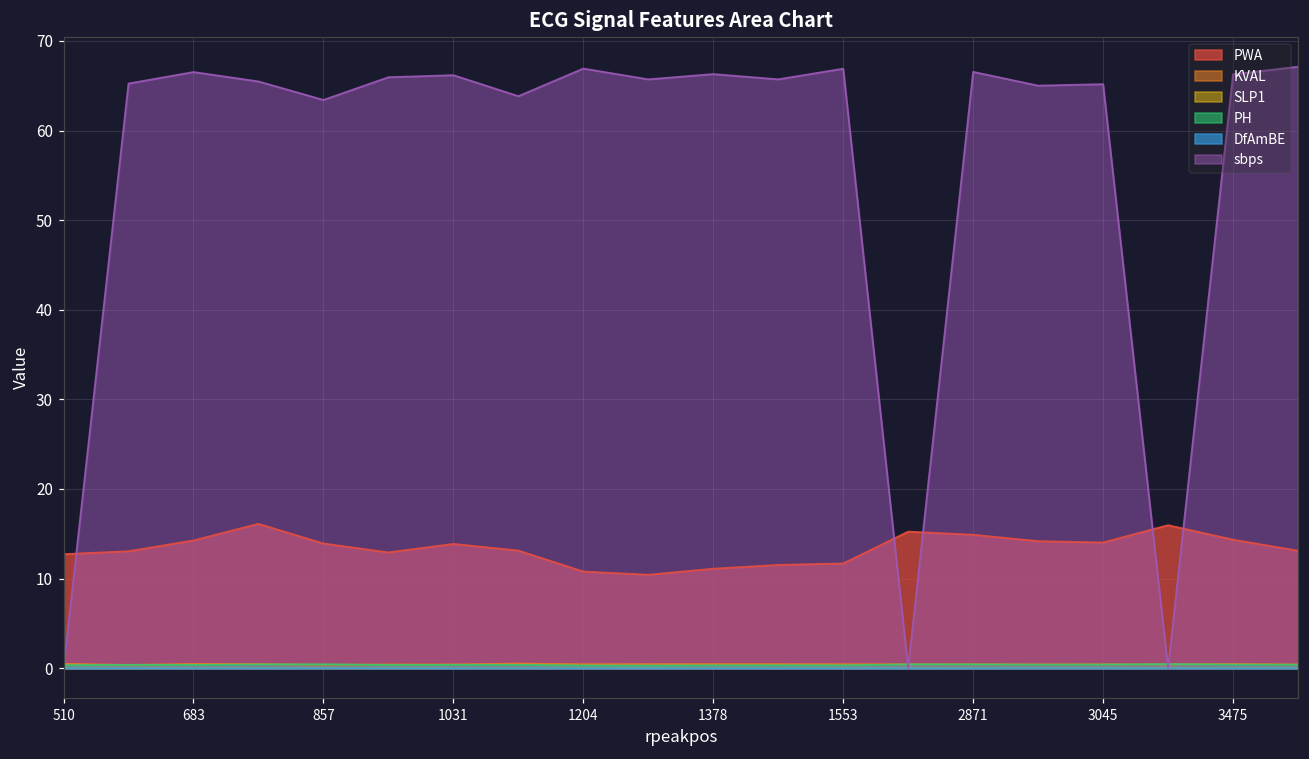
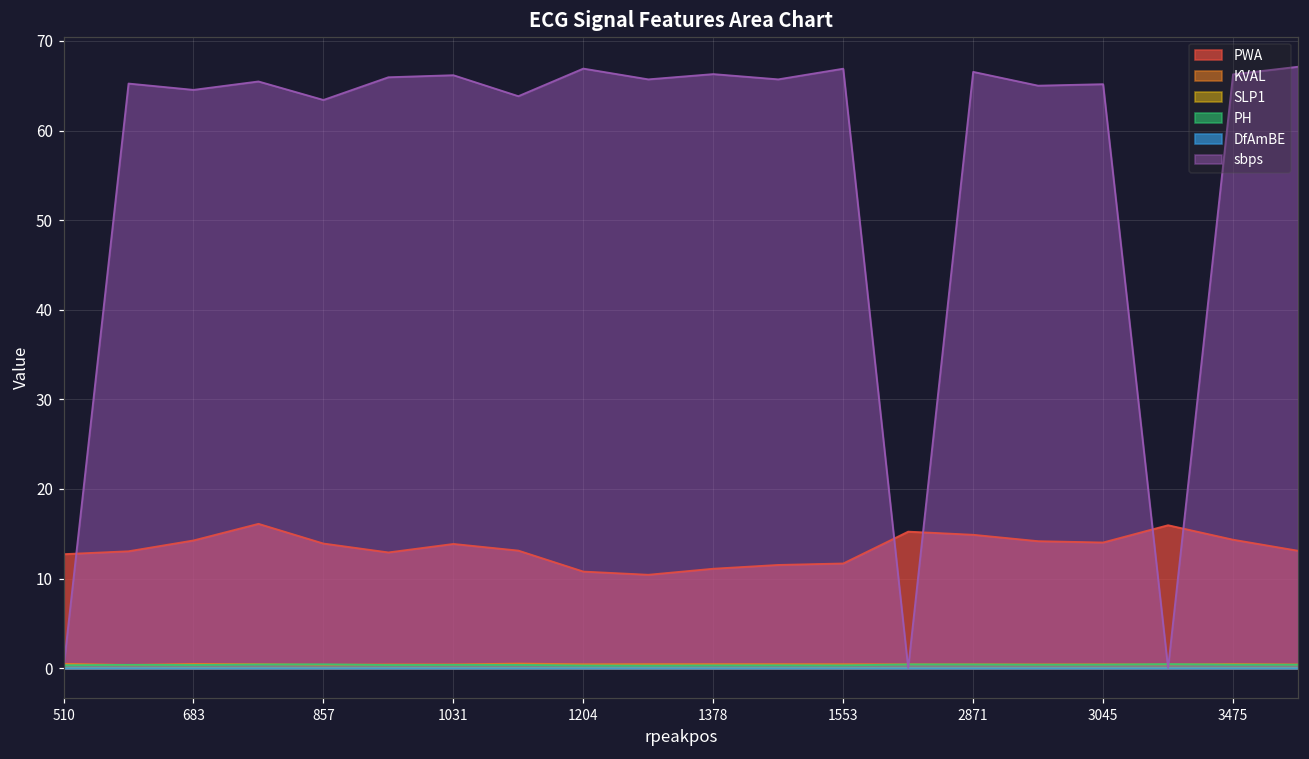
sbps, 683: 67 -> 65
